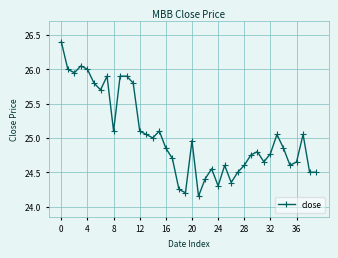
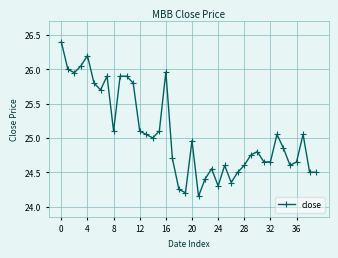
4: 26.0 -> 26.2
16: 24.9 -> 26.0
32: 24.8 -> 24.7
